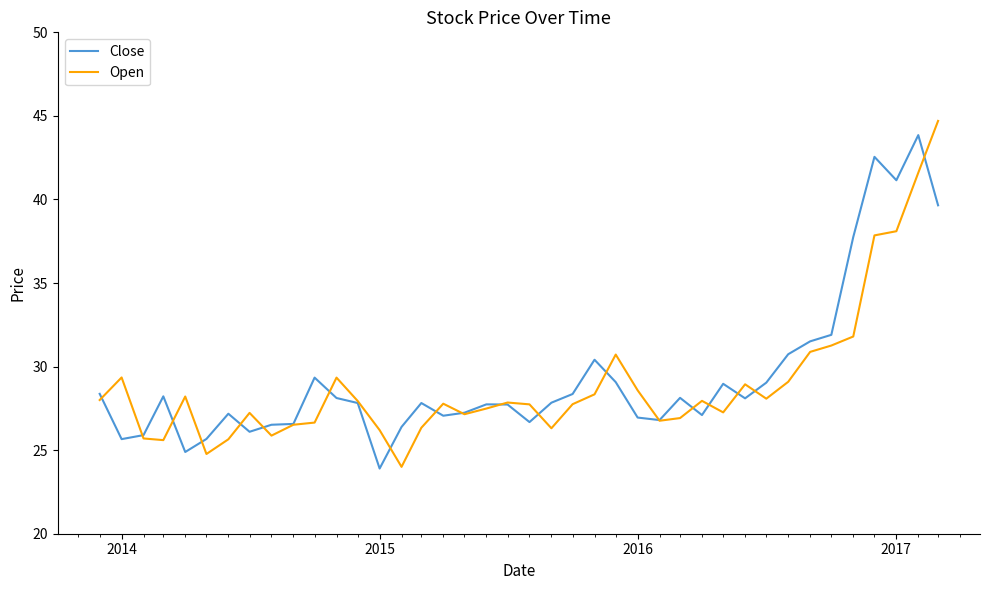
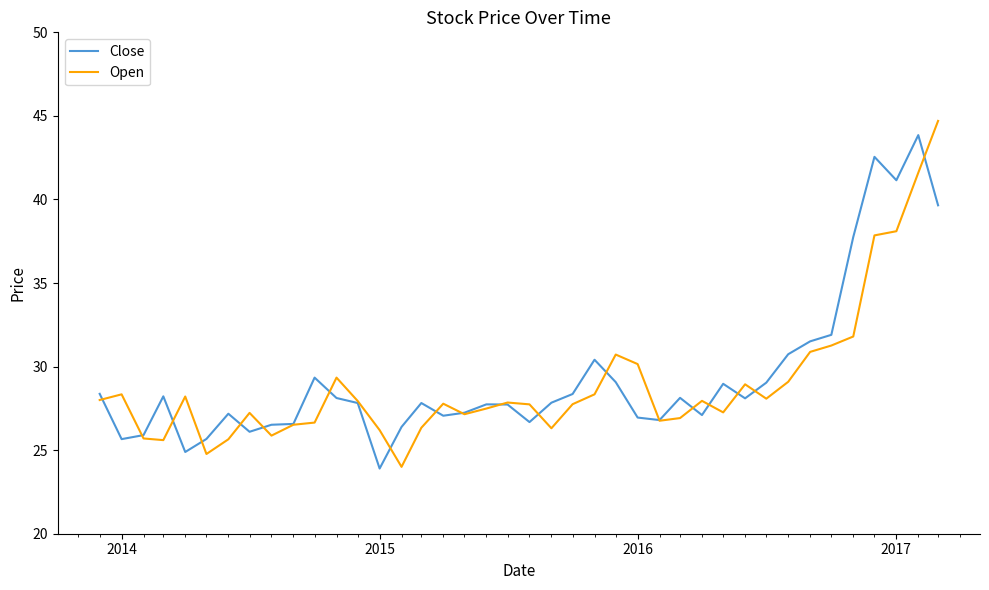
Open, 2014: 29.4 -> 28.3
Open, 2016: 28.6 -> 30.2
